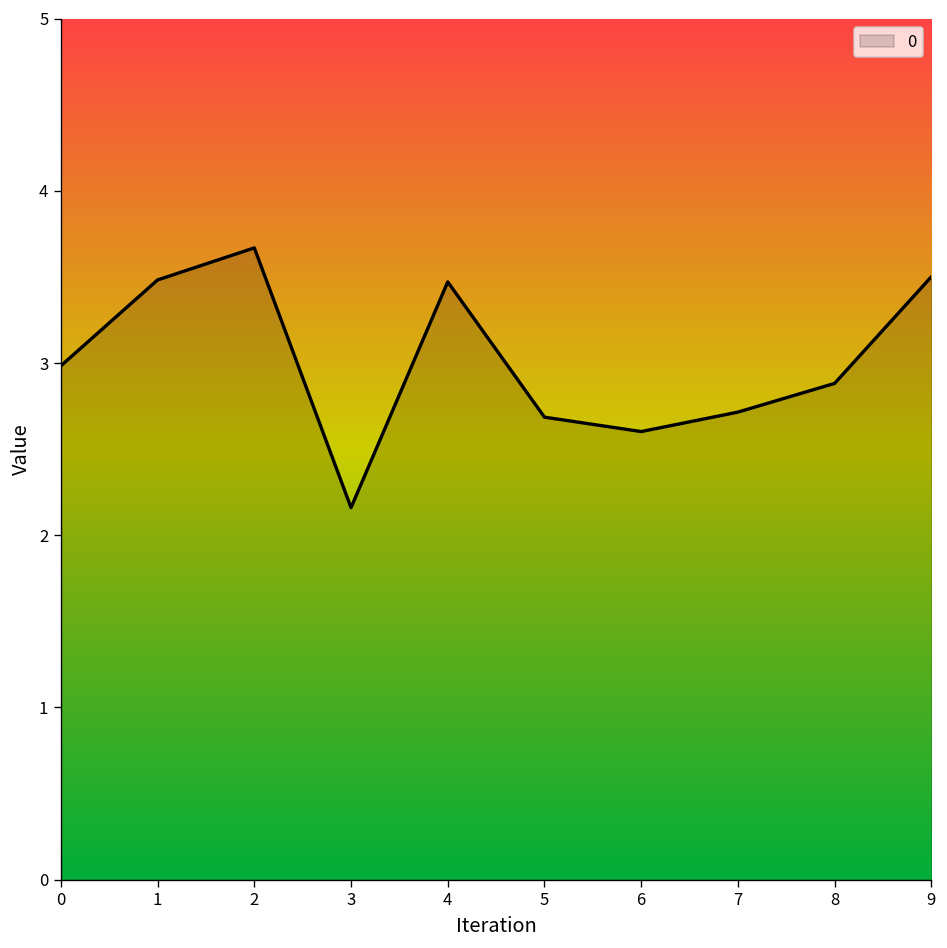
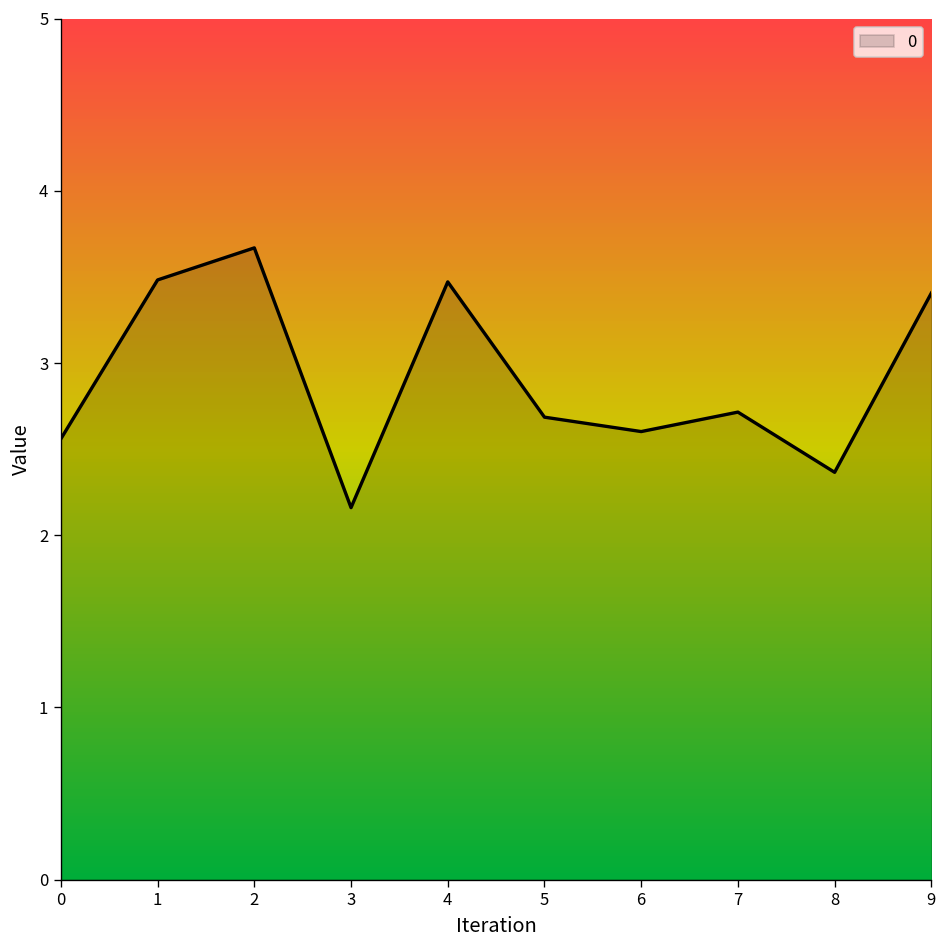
0: 2.98 -> 2.56
8: 2.88 -> 2.37
9: 3.50 -> 3.41
